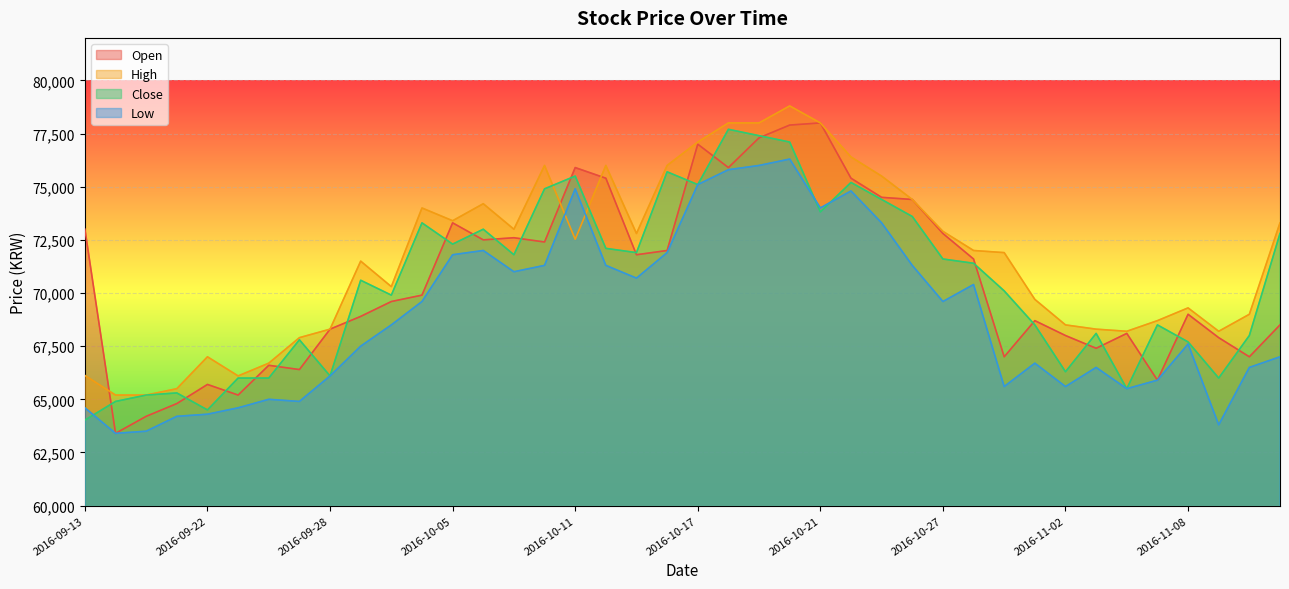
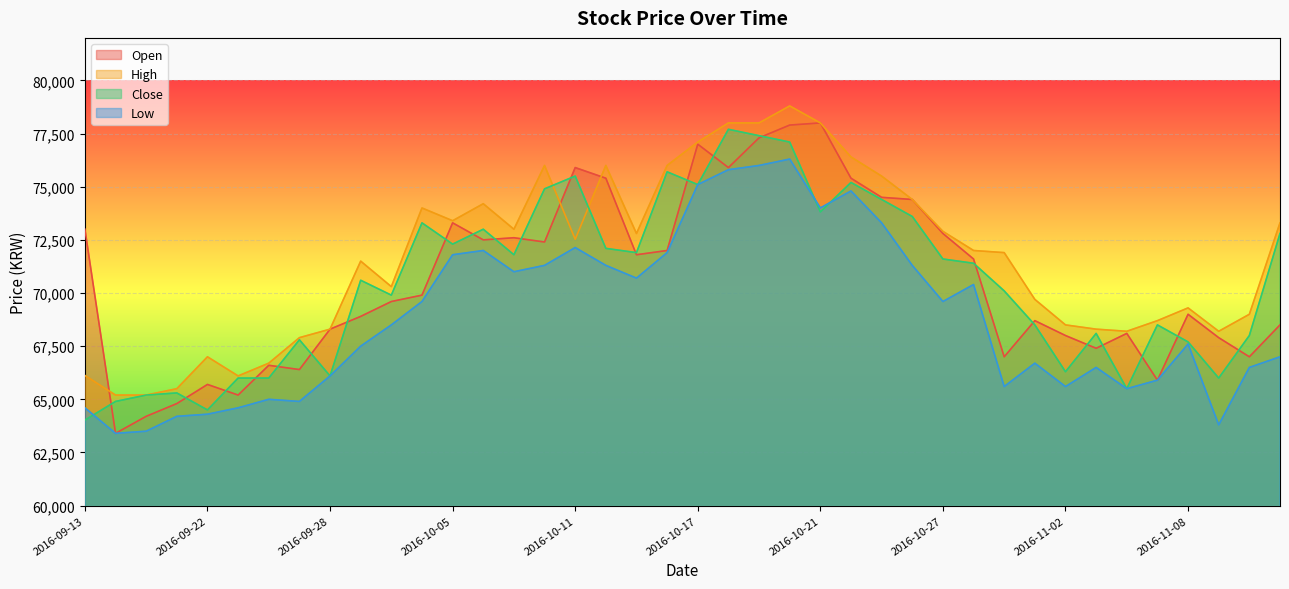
Low, 2016-10-11: 74,900 -> 72,100
